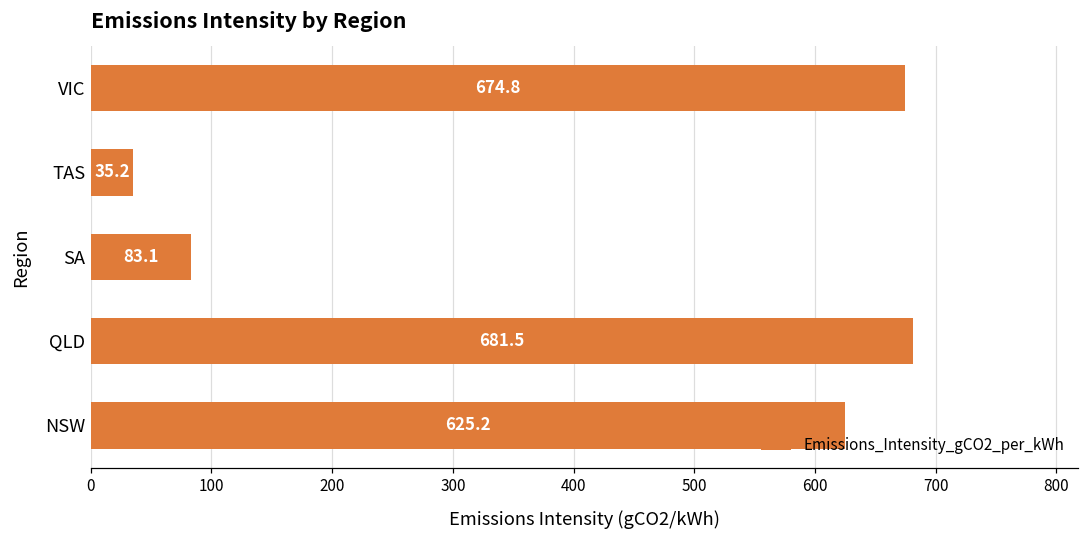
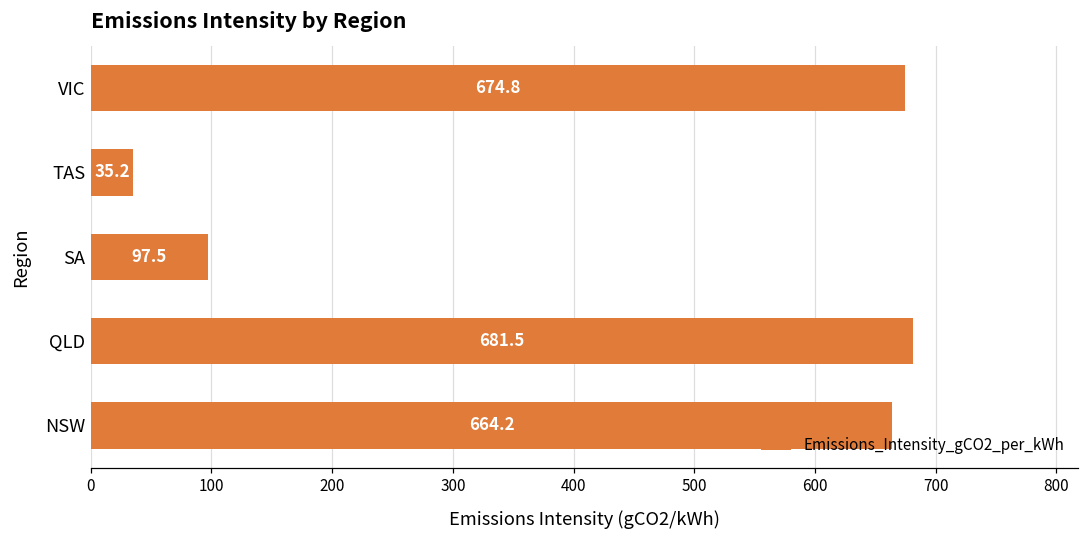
SA: 83.1 -> 97.5
NSW: 625.2 -> 664.2
